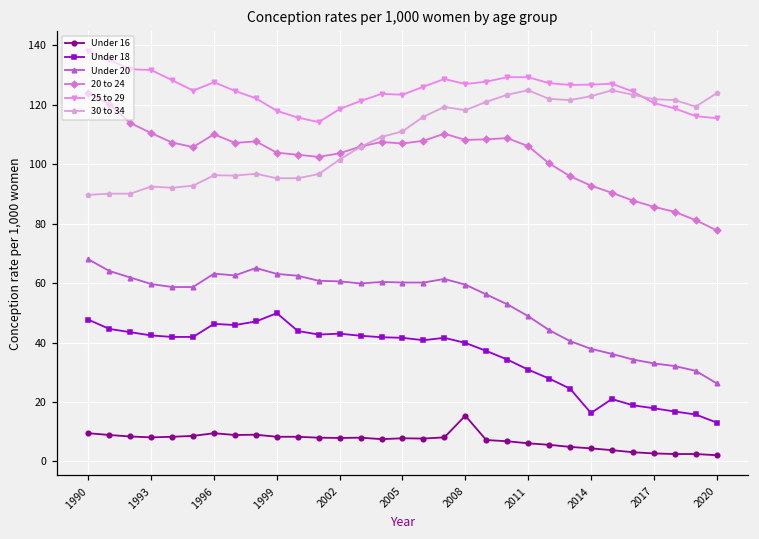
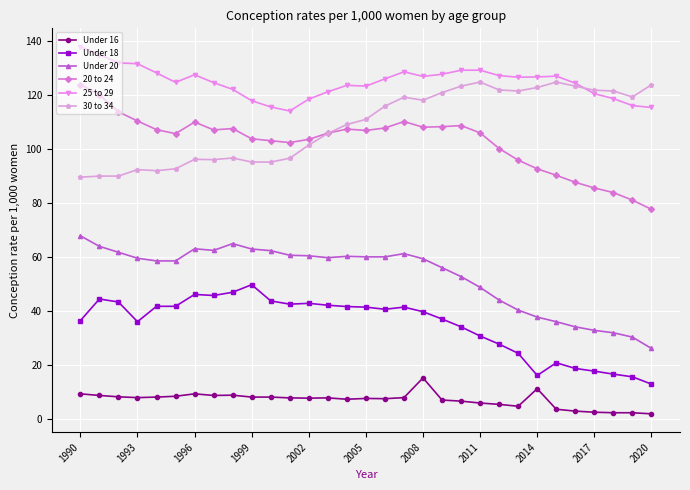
Under 18, 1990: 48 -> 37
Under 18, 1993: 42 -> 36
Under 16, 2014: 4 -> 11
